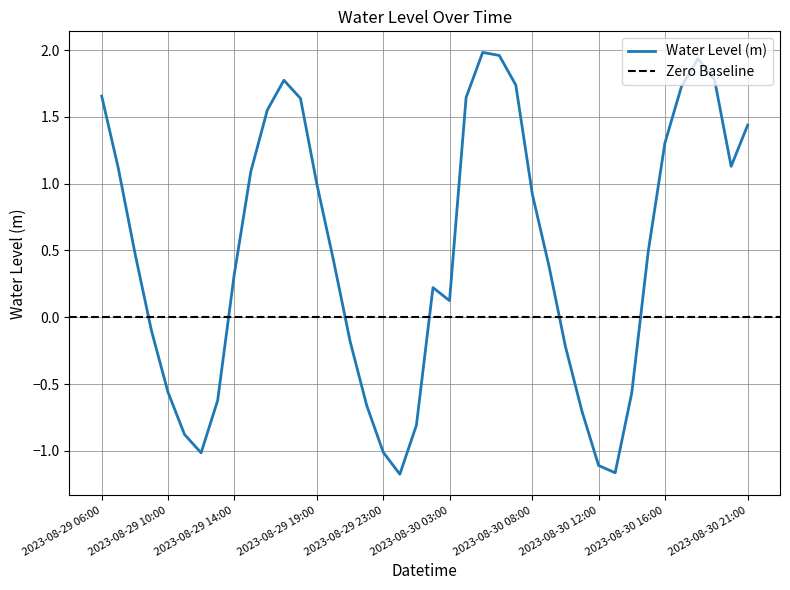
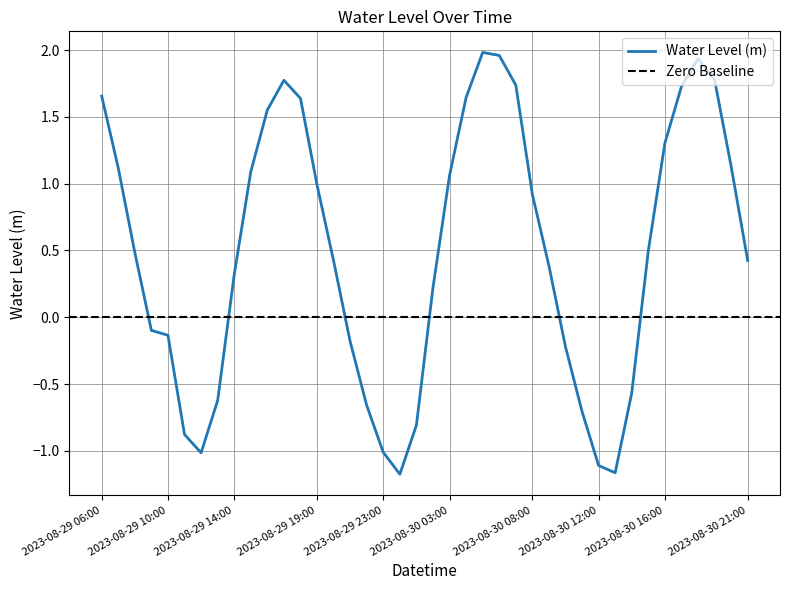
2023-08-29 10:00: -0.56 -> -0.13
2023-08-30 03:00: 0.12 -> 1.06
2023-08-30 21:00: 1.44 -> 0.42
